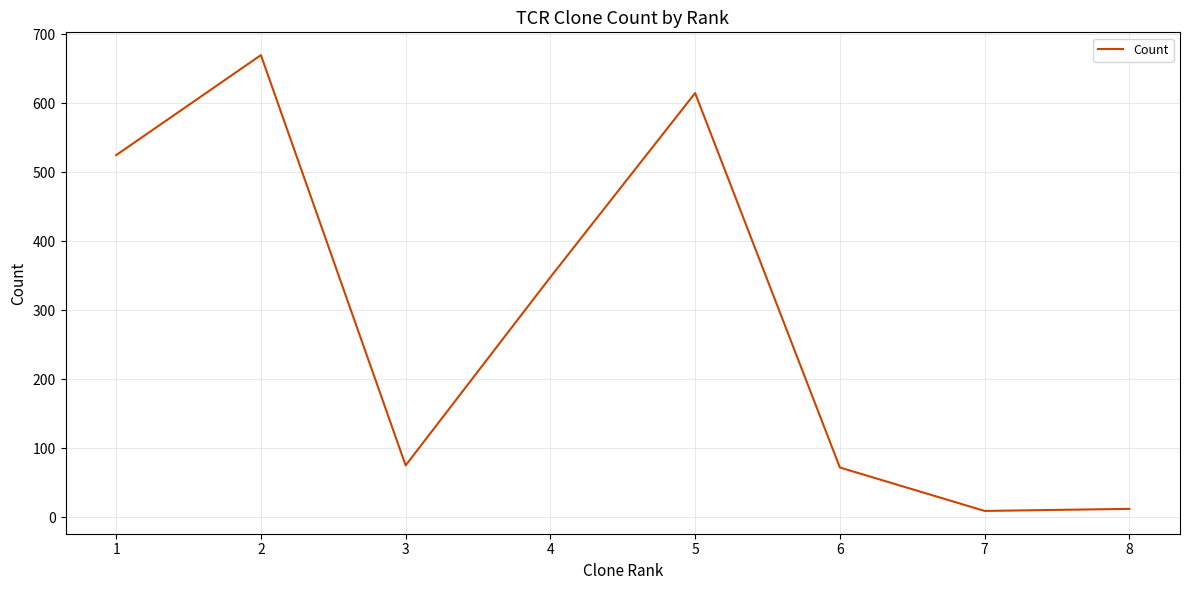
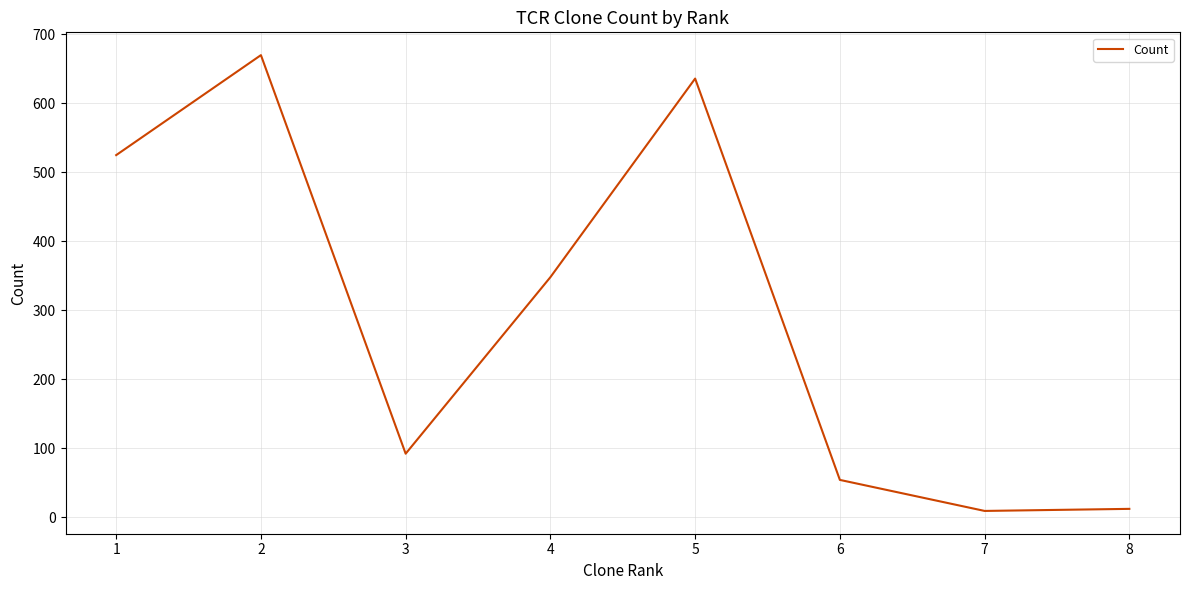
3: 80 -> 90
5: 620 -> 640
6: 70 -> 50
